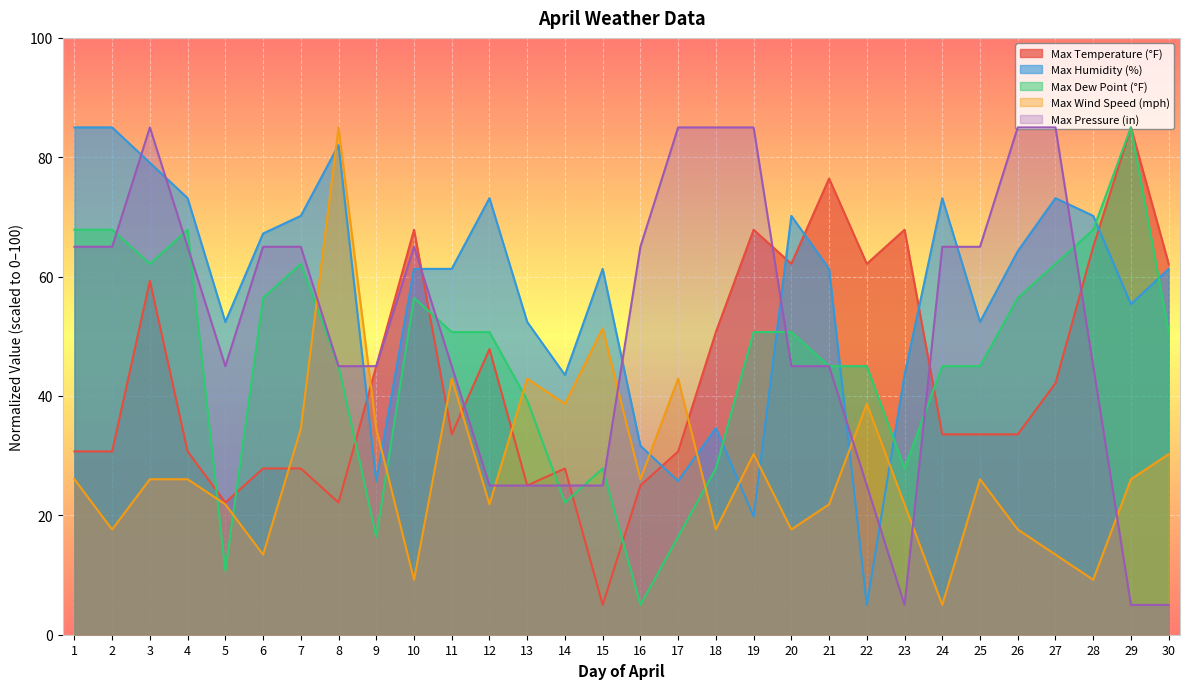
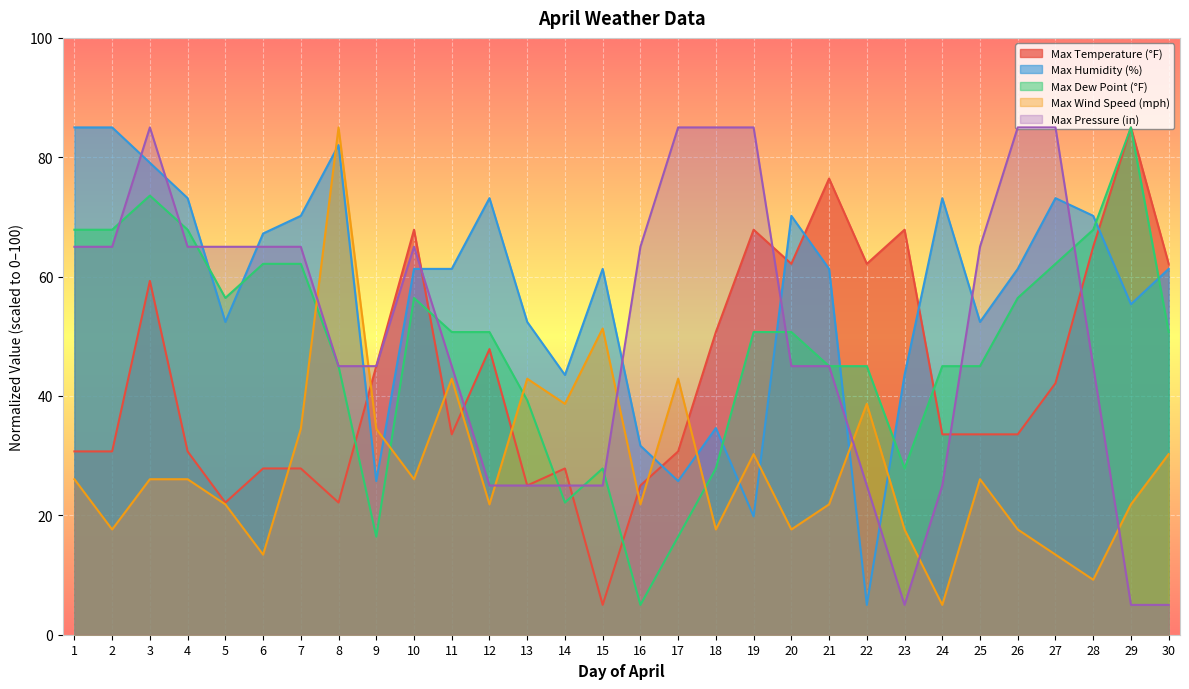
Max Dew Point (°F), 3: 62 -> 74
Max Dew Point (°F), 5: 11 -> 56
Max Pressure (in), 5: 45 -> 65
Max Dew Point (°F), 6: 56 -> 62
Max Wind Speed (mph), 10: 9 -> 26
Max Wind Speed (mph), 16: 26 -> 22
Max Wind Speed (mph), 23: 22 -> 18
Max Pressure (in), 24: 65 -> 25
Max Humidity (%), 26: 64 -> 61
Max Wind Speed (mph), 29: 26 -> 22
